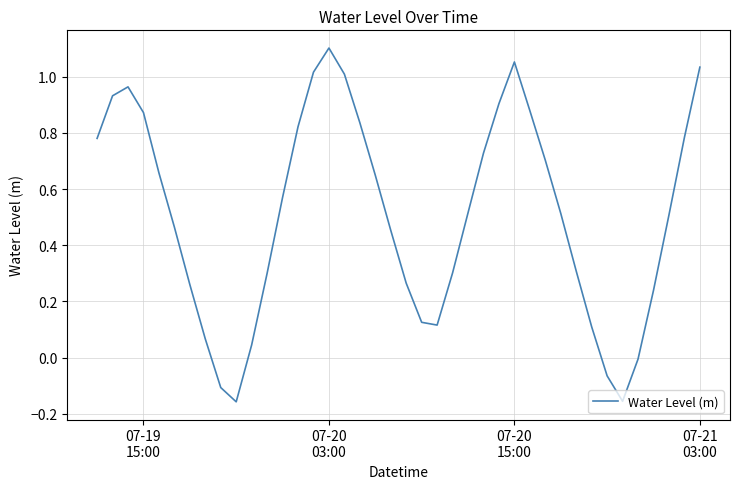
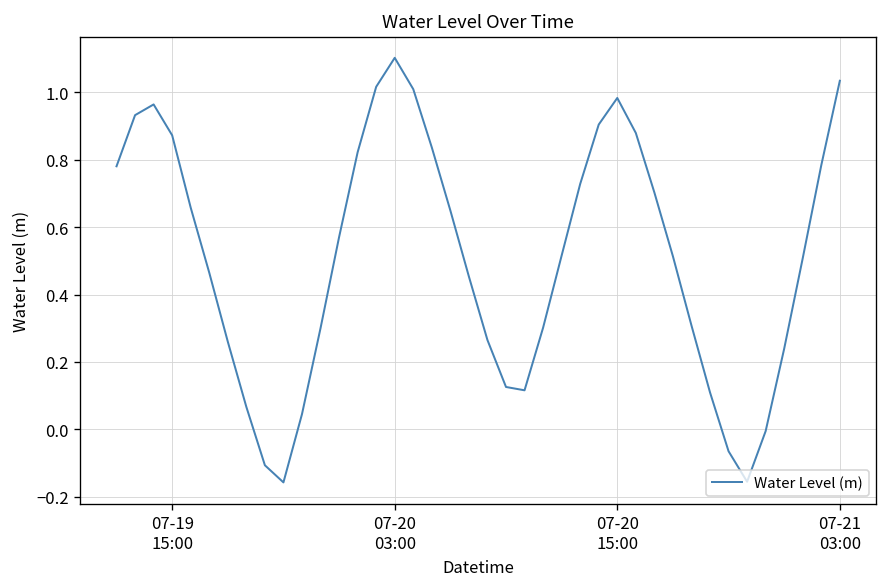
07-20 15:00: 1.05 -> 0.98
